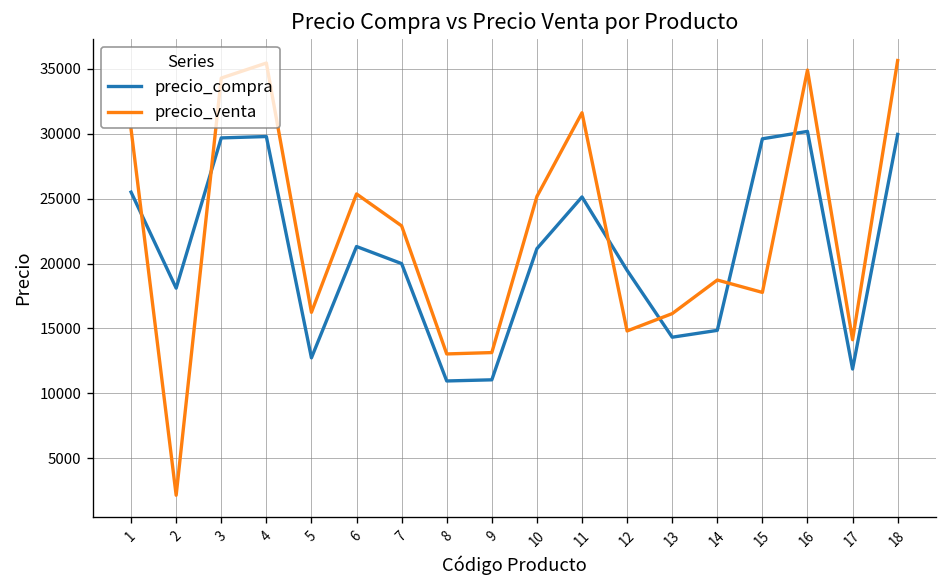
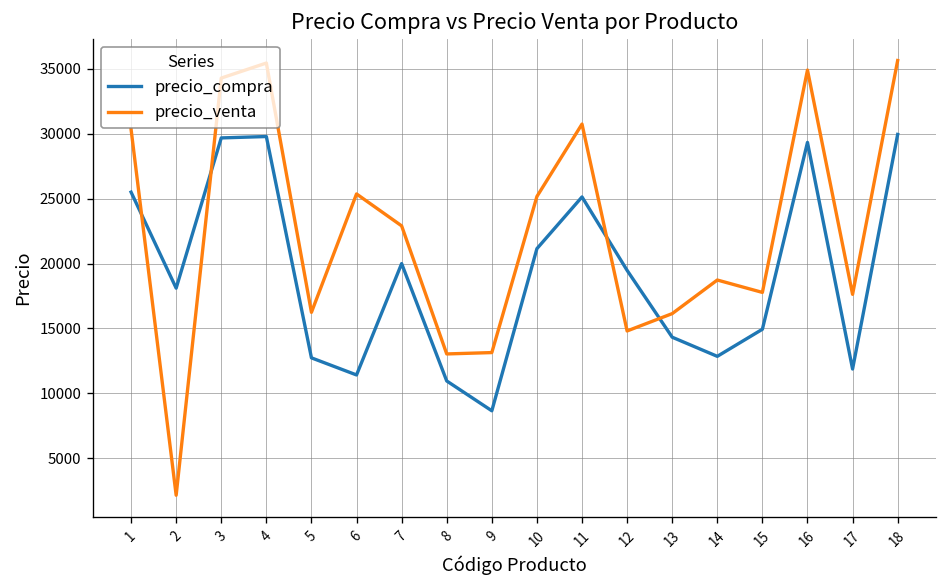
precio_compra, 6: 21300 -> 11400
precio_compra, 9: 11000 -> 8700
precio_venta, 11: 31600 -> 30700
precio_compra, 14: 14900 -> 12900
precio_compra, 15: 29600 -> 14900
precio_compra, 16: 30200 -> 29300
precio_venta, 17: 14100 -> 17600
